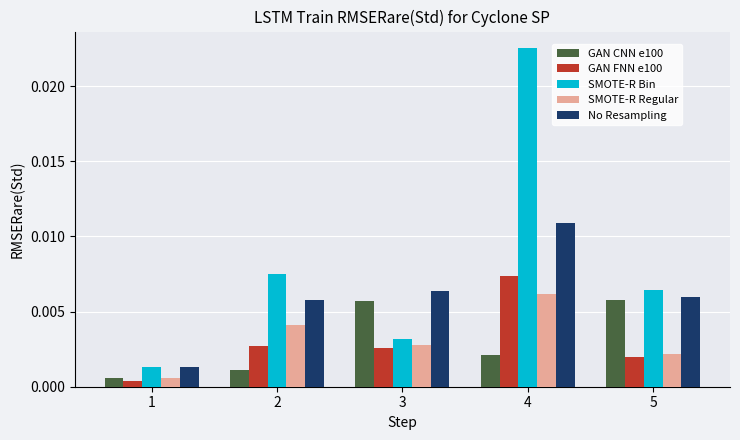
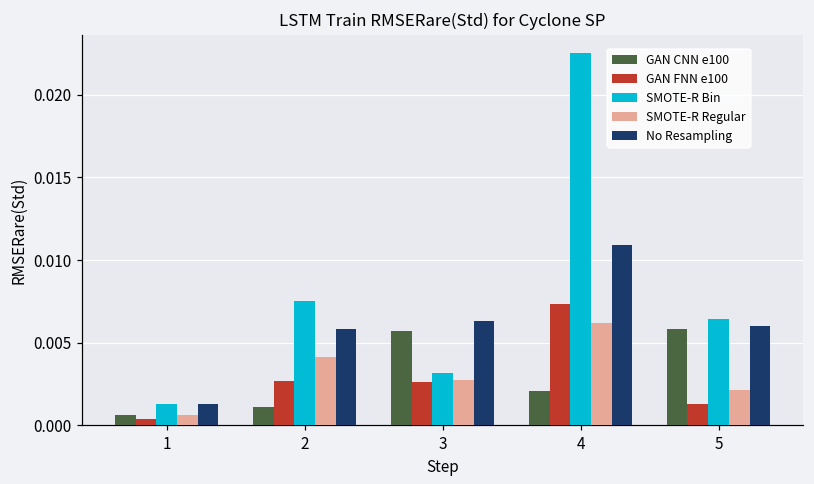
GAN FNN e100, 5: 0.0020 -> 0.0013
